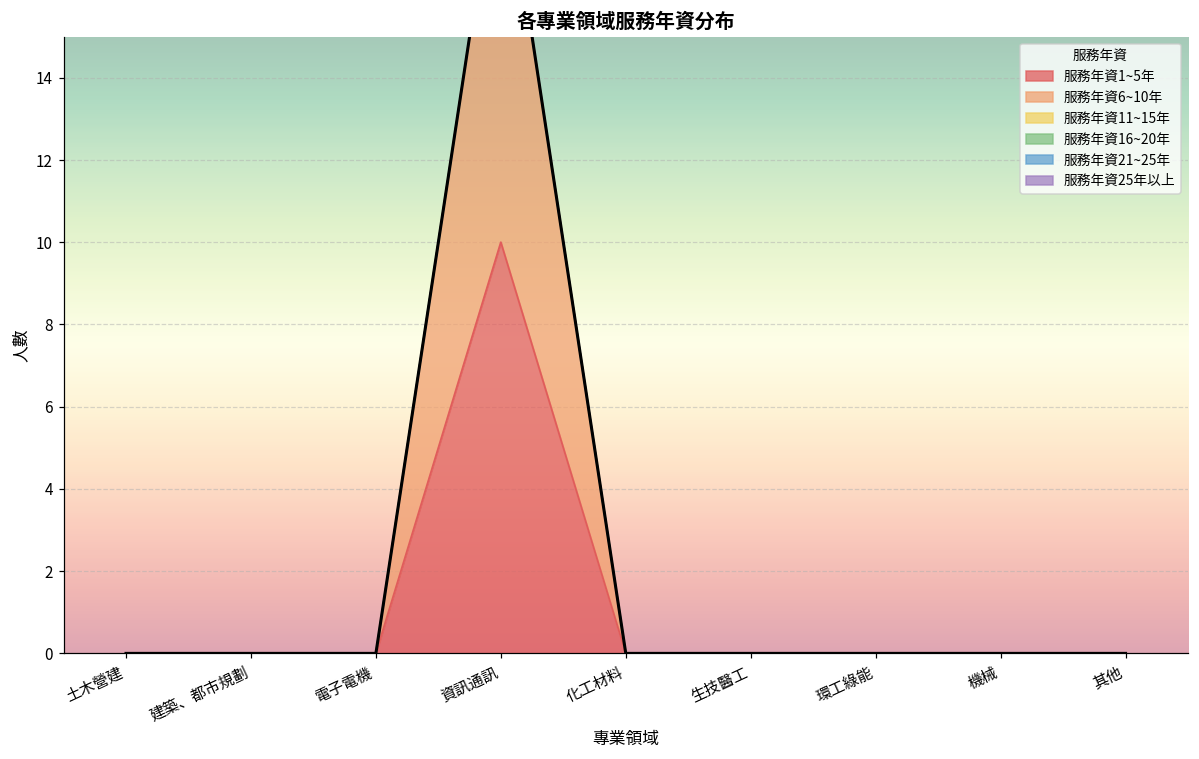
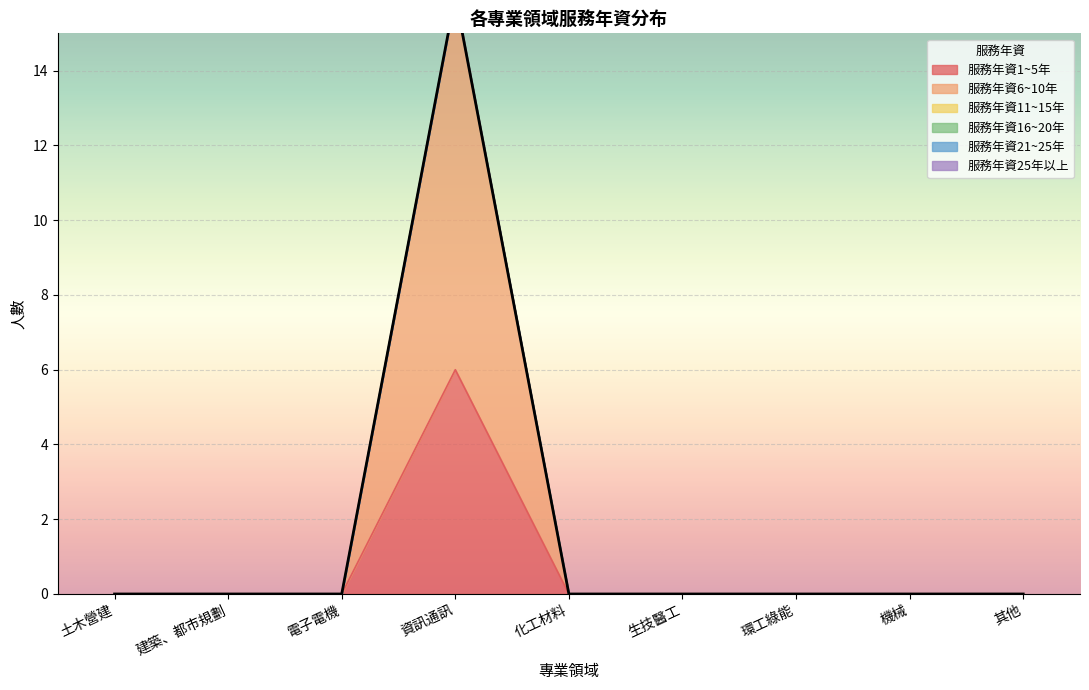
服務年資1~5年, 資訊通訊: 10 -> 6
